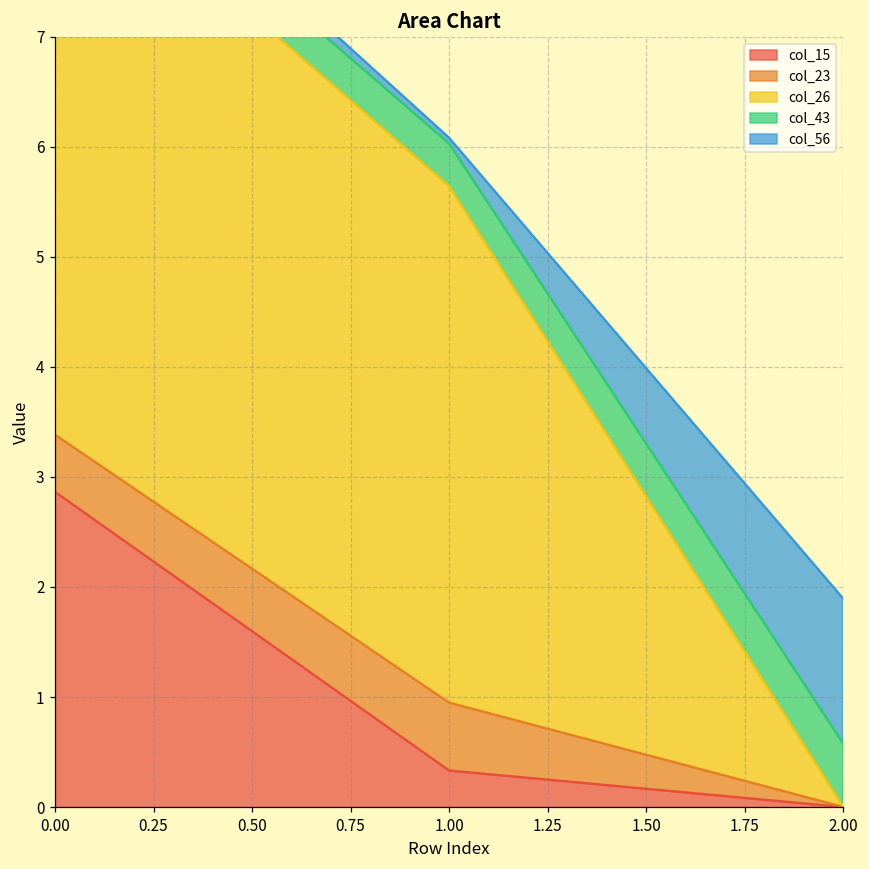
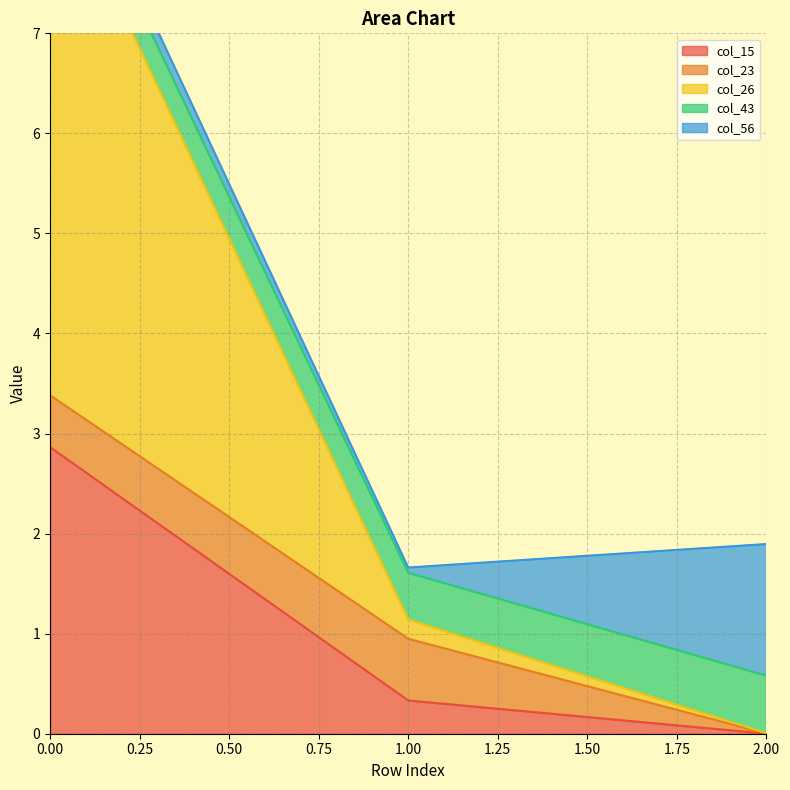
col_26, 1.00: 4.69 -> 0.19
col_43, 1.00: 0.39 -> 0.47
